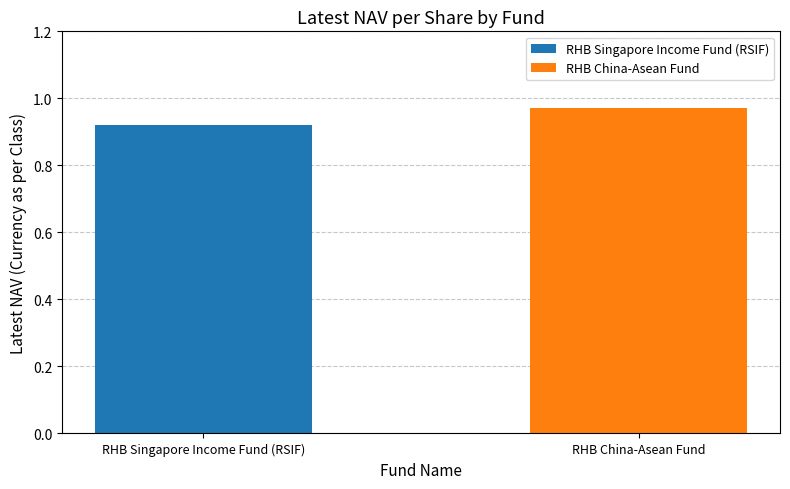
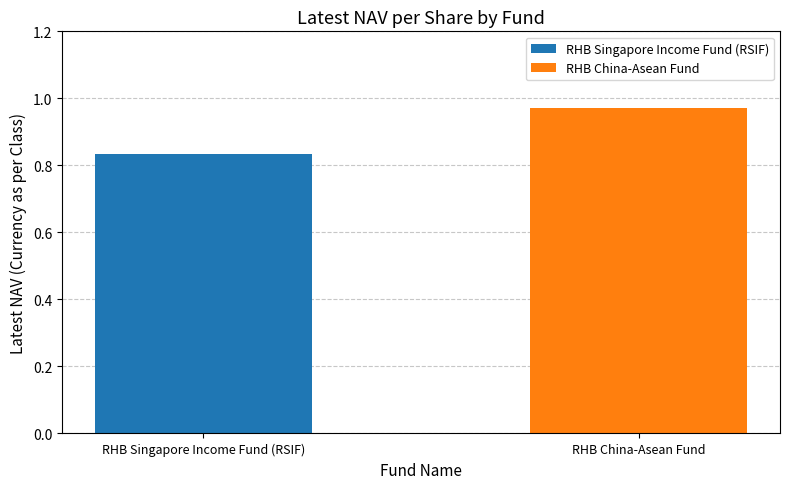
RHB Singapore Income Fund (RSIF): 0.92 -> 0.83
